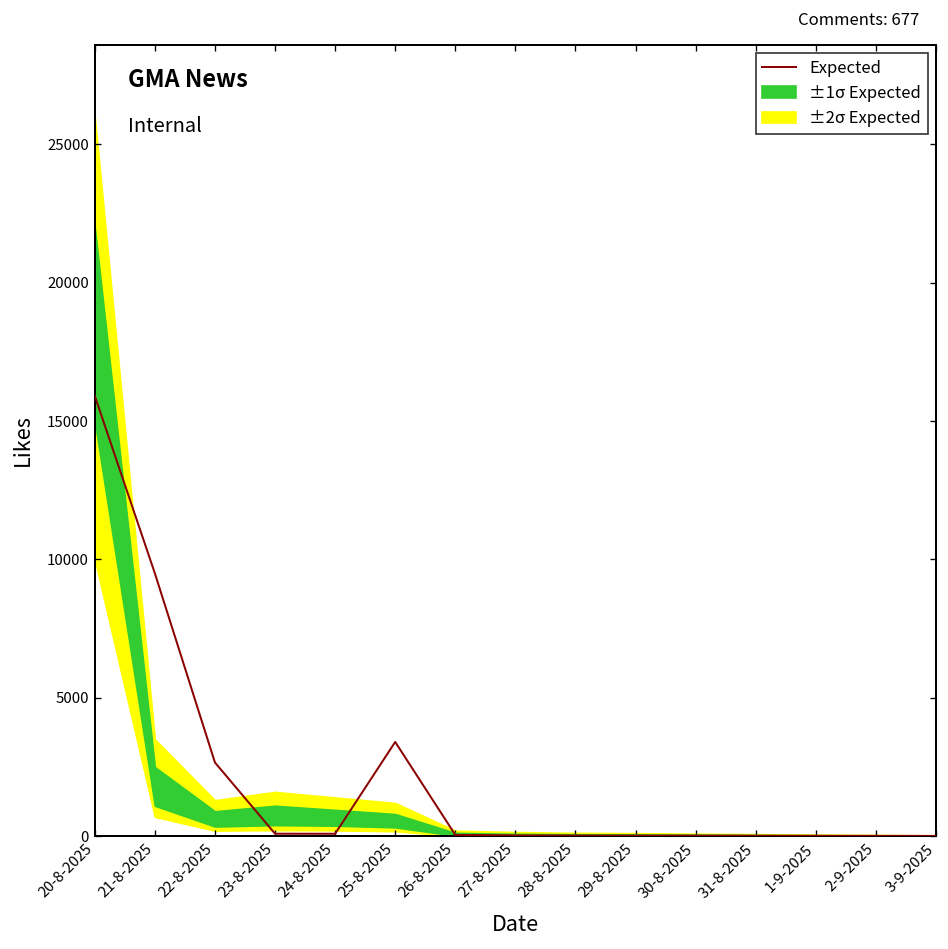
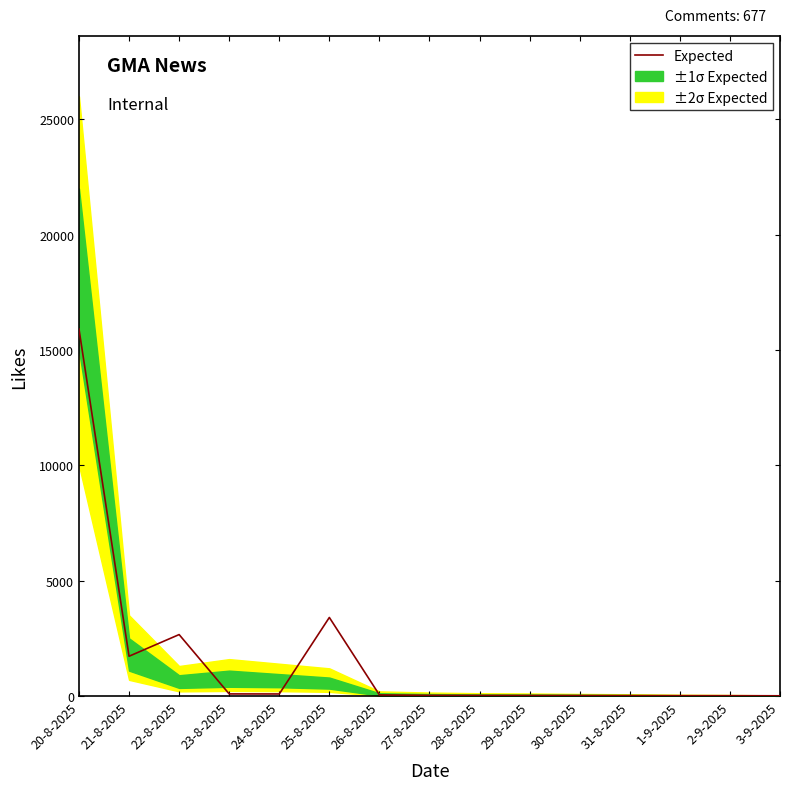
Expected, 21-8-2025: 9500 -> 1700
